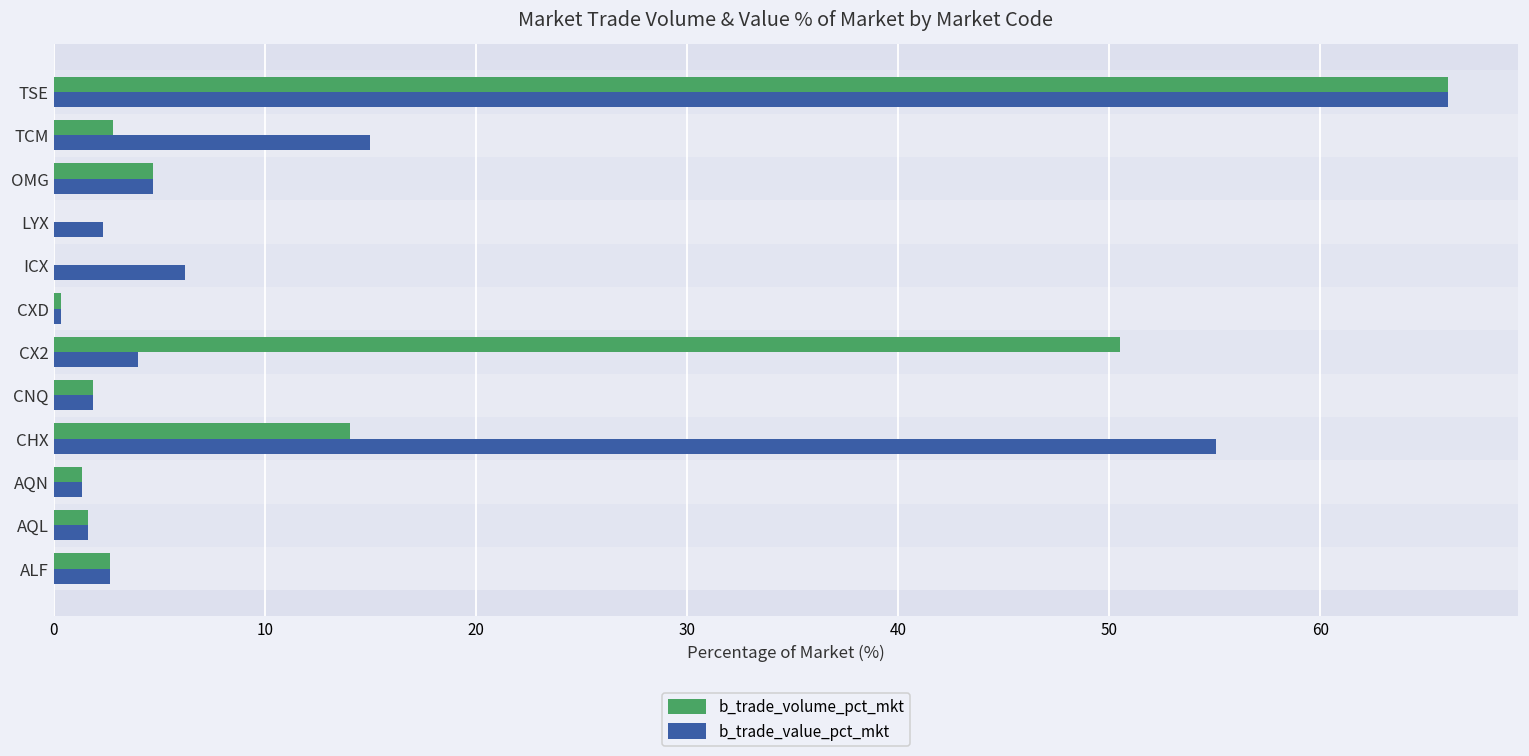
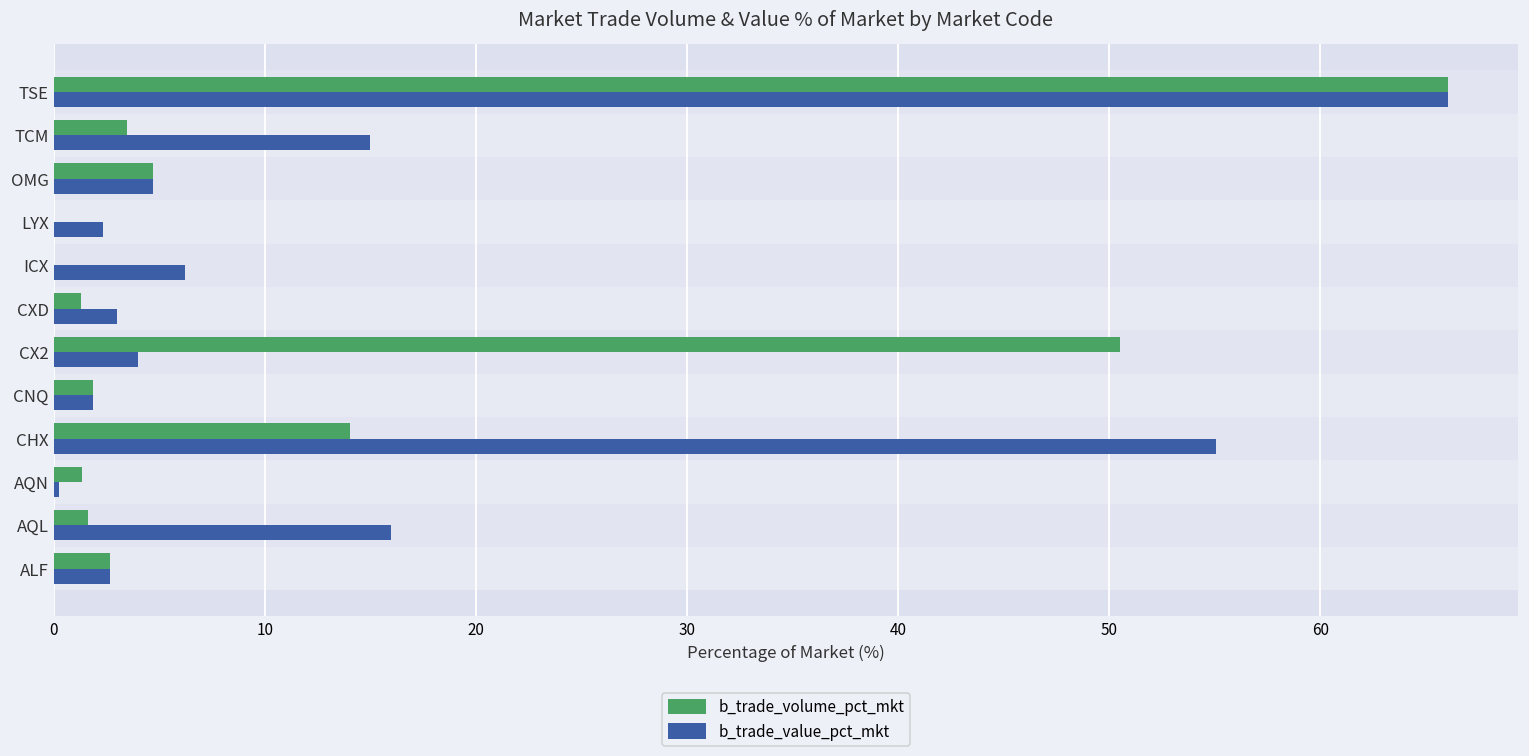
b_trade_volume_pct_mkt, TCM: 2.8 -> 3.4
b_trade_volume_pct_mkt, CXD: 0.3 -> 1.3
b_trade_value_pct_mkt, CXD: 0.3 -> 3.0
b_trade_value_pct_mkt, AQN: 1.3 -> 0.2
b_trade_value_pct_mkt, AQL: 1.6 -> 16.0
